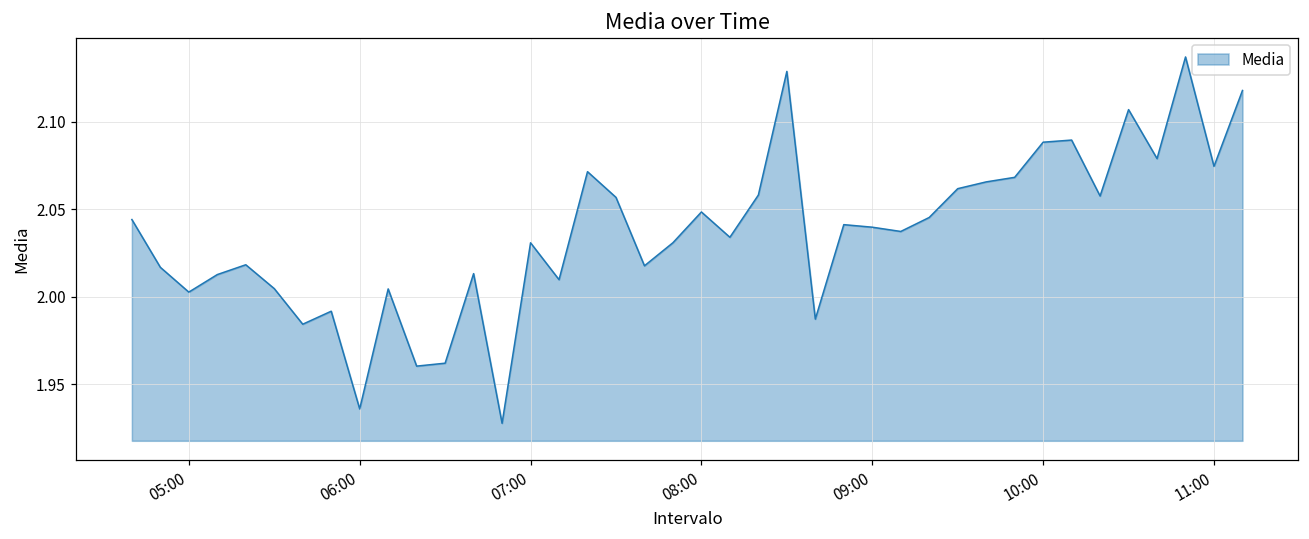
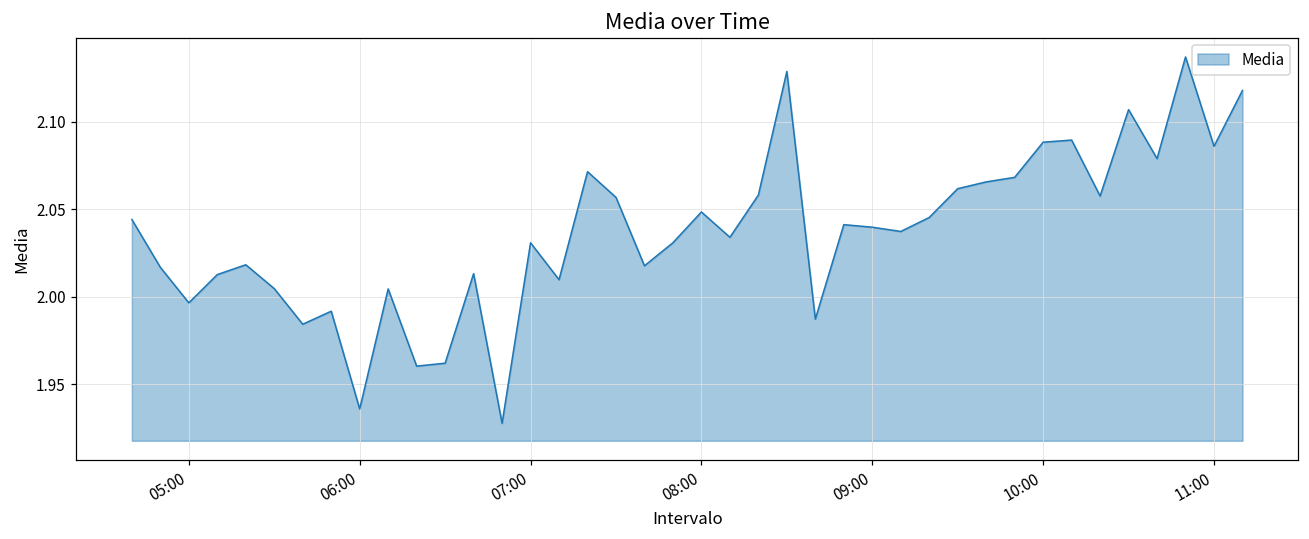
05:00: 2.003 -> 1.997
11:00: 2.075 -> 2.086
